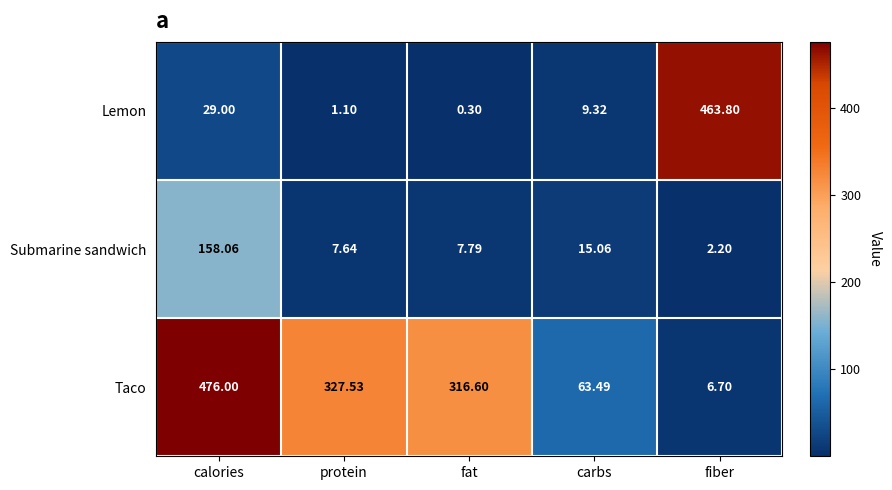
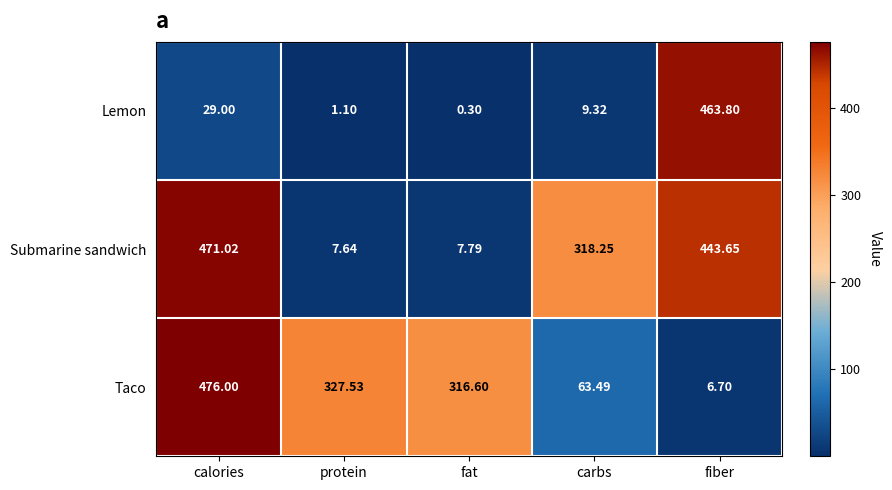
Submarine sandwich, calories: 158.06 -> 471.02
Submarine sandwich, carbs: 15.06 -> 318.25
Submarine sandwich, fiber: 2.20 -> 443.65
